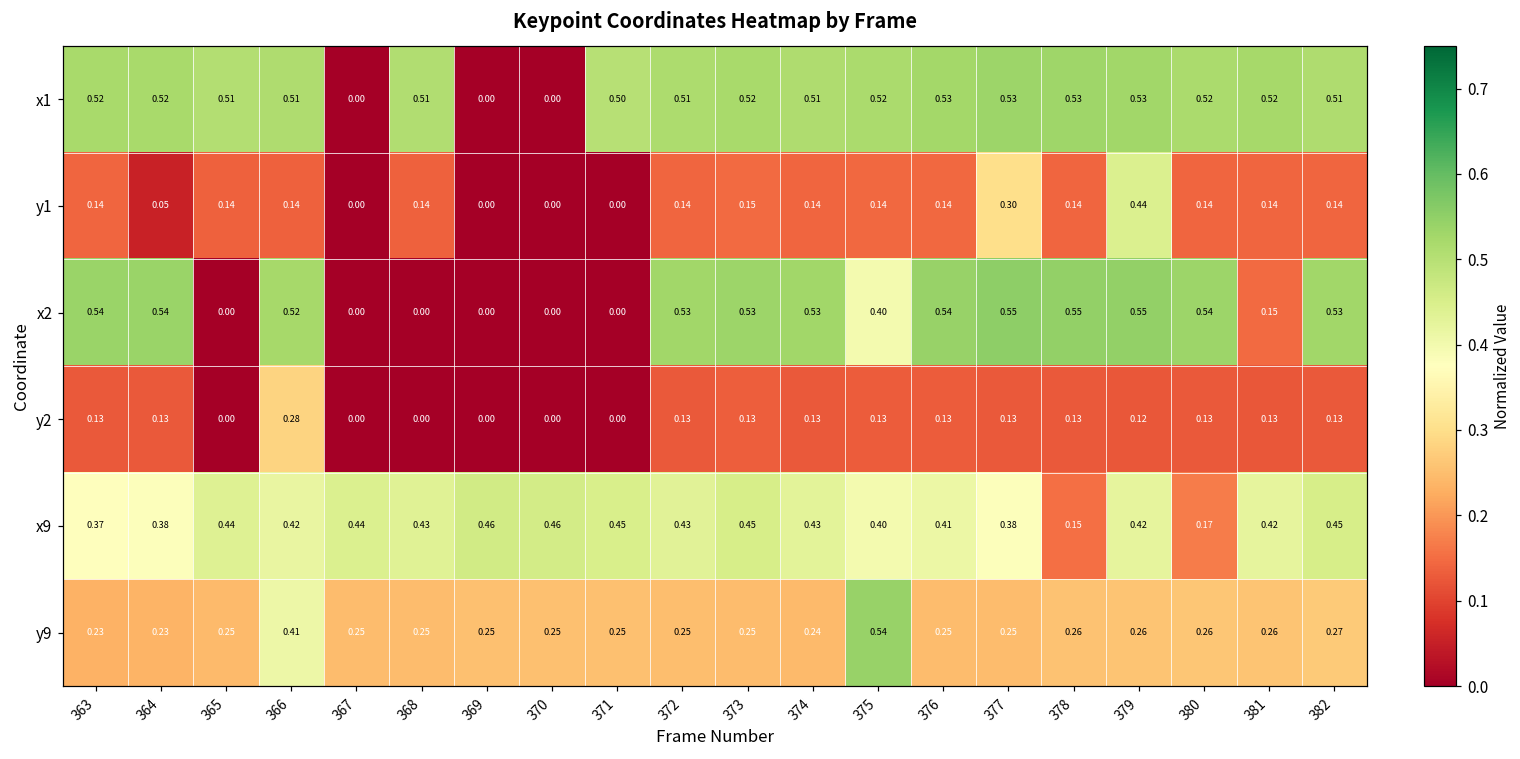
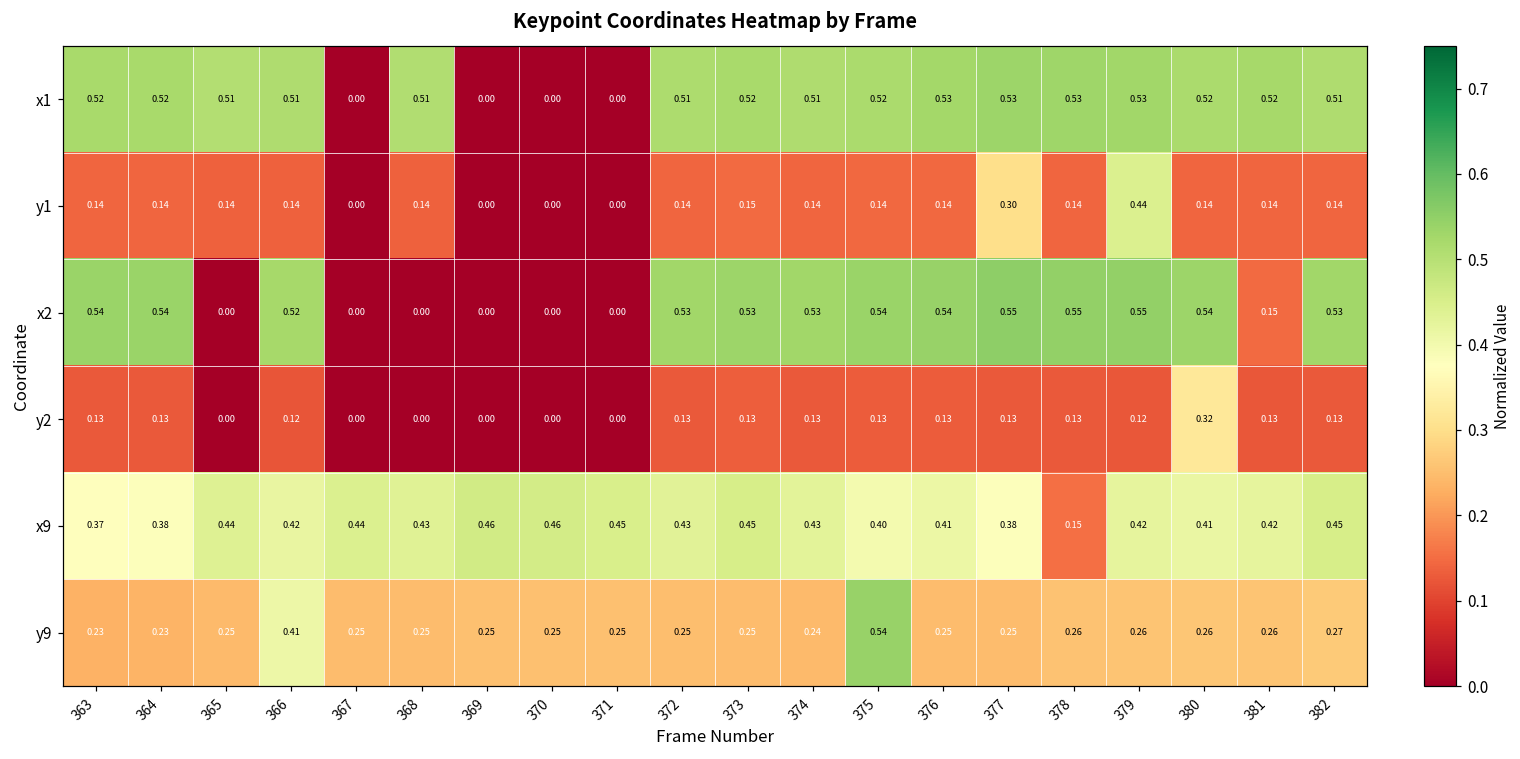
x1, 371: 0.50 -> 0.00
y1, 364: 0.05 -> 0.14
x2, 375: 0.40 -> 0.54
y2, 366: 0.28 -> 0.12
y2, 380: 0.13 -> 0.32
x9, 380: 0.17 -> 0.41
